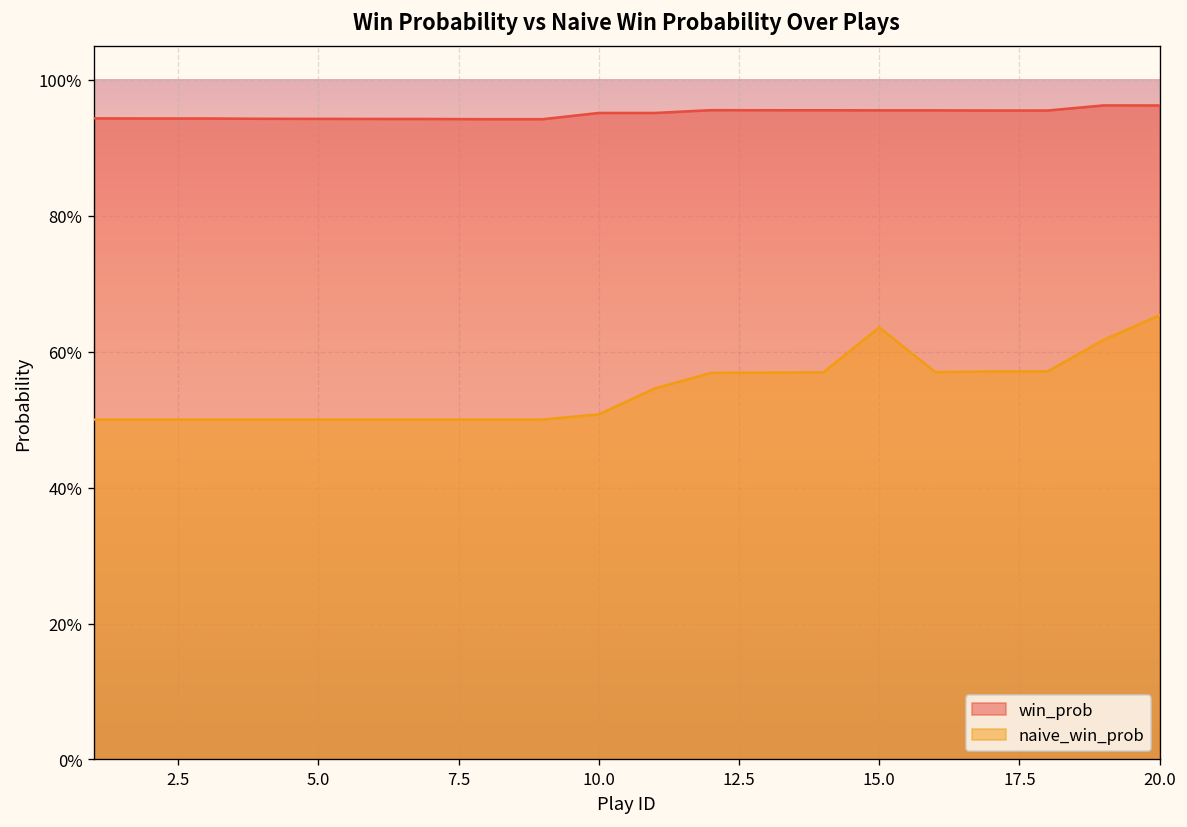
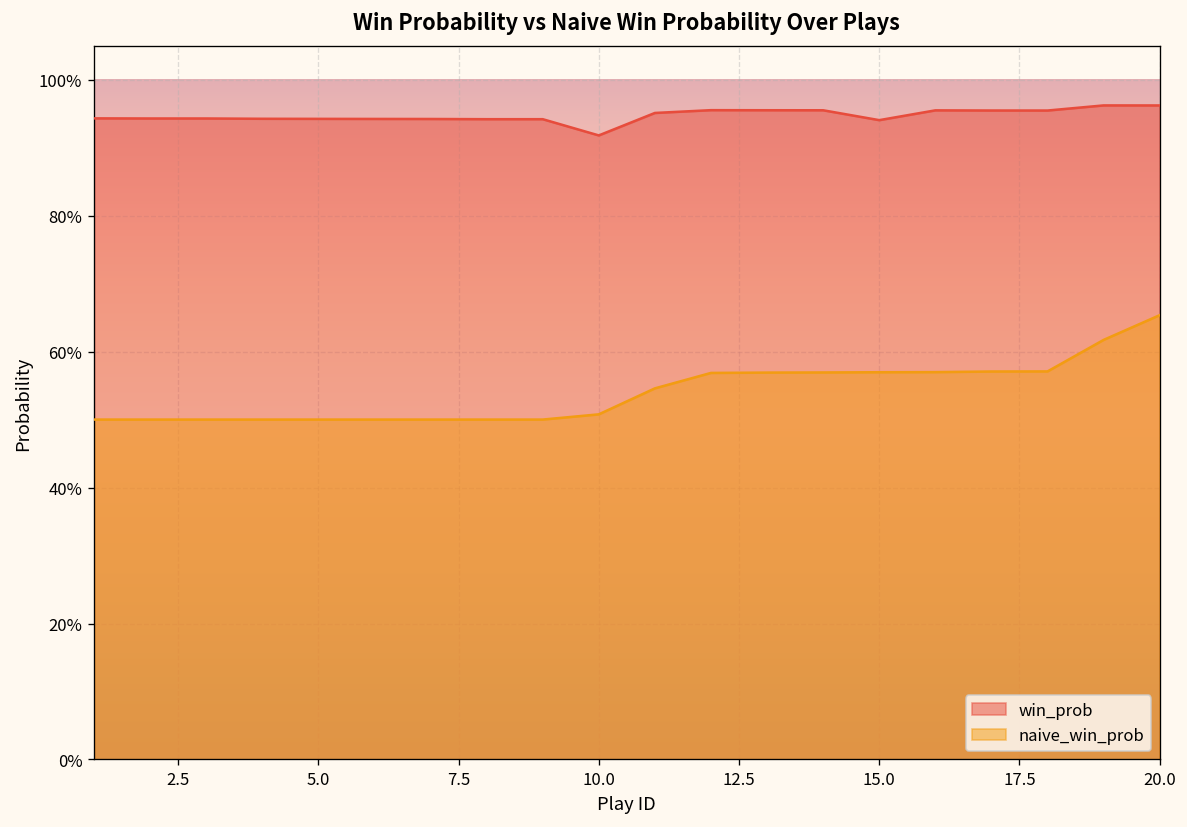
win_prob, 10.0: 95% -> 92%
win_prob, 15.0: 95% -> 94%
naive_win_prob, 15.0: 64% -> 57%
